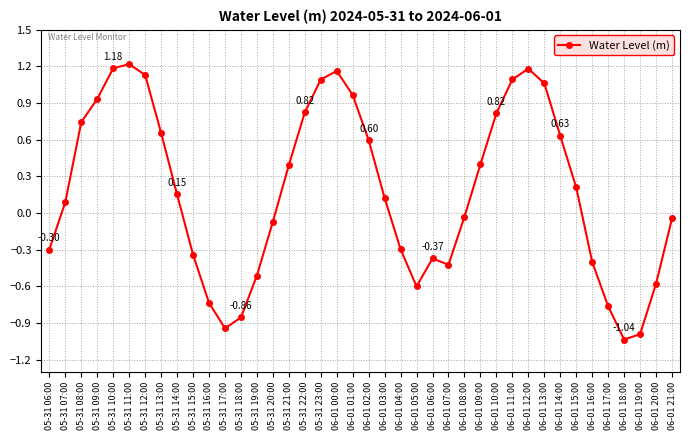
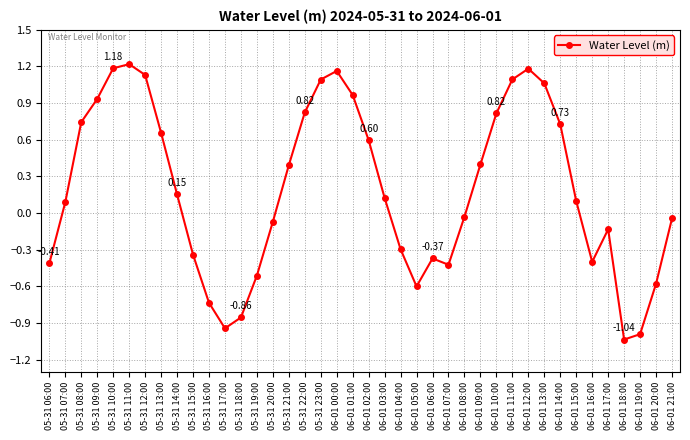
05-31 06:00: -0.30 -> -0.41
06-01 14:00: 0.63 -> 0.73
06-01 15:00: 0.21 -> 0.10
06-01 17:00: -0.76 -> -0.13
